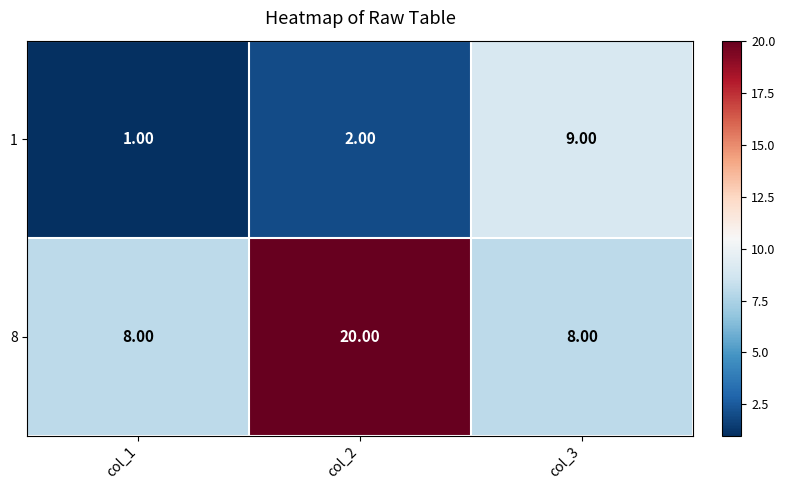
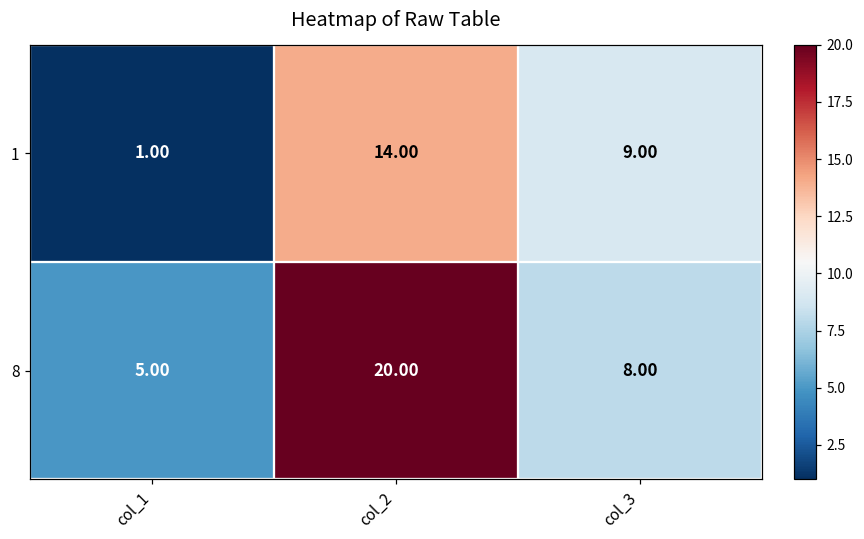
1, col_2: 2.00 -> 14.00
8, col_1: 8.00 -> 5.00
